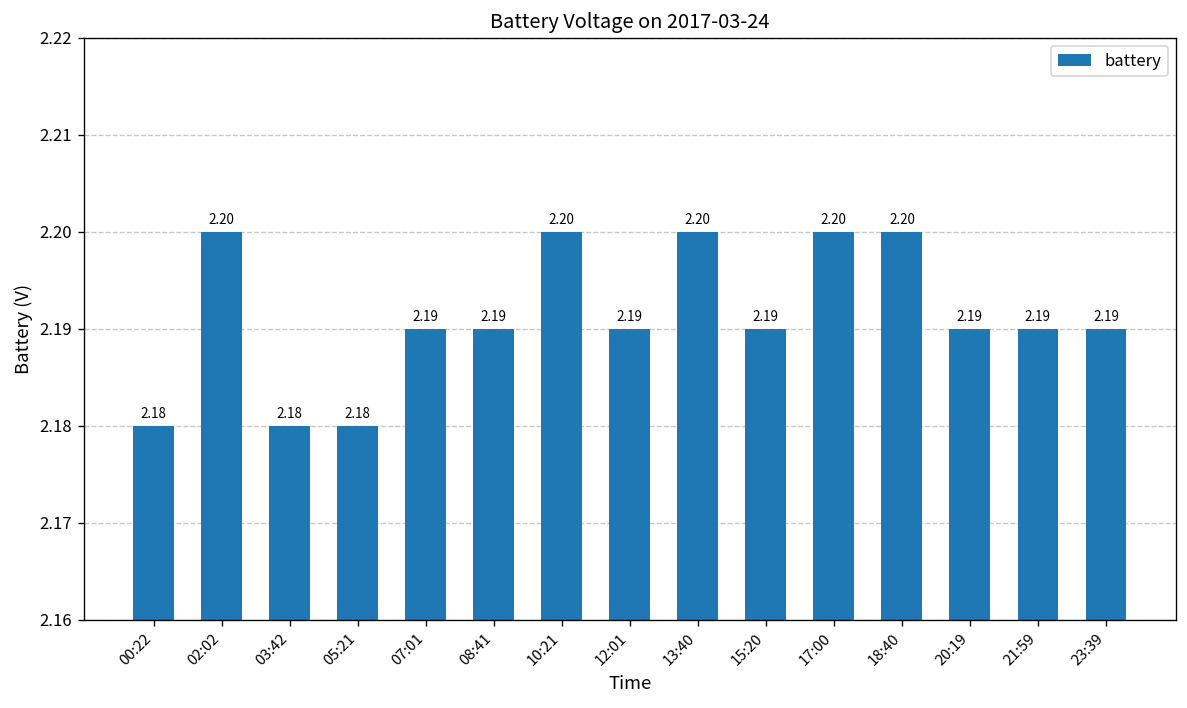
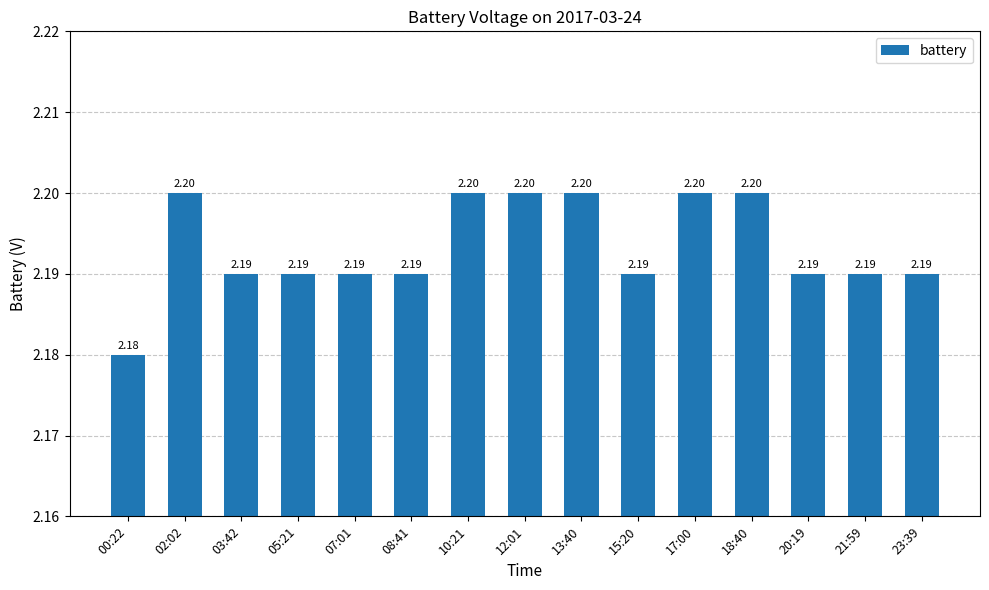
03:42: 2.18 -> 2.19
05:21: 2.18 -> 2.19
12:01: 2.19 -> 2.20
